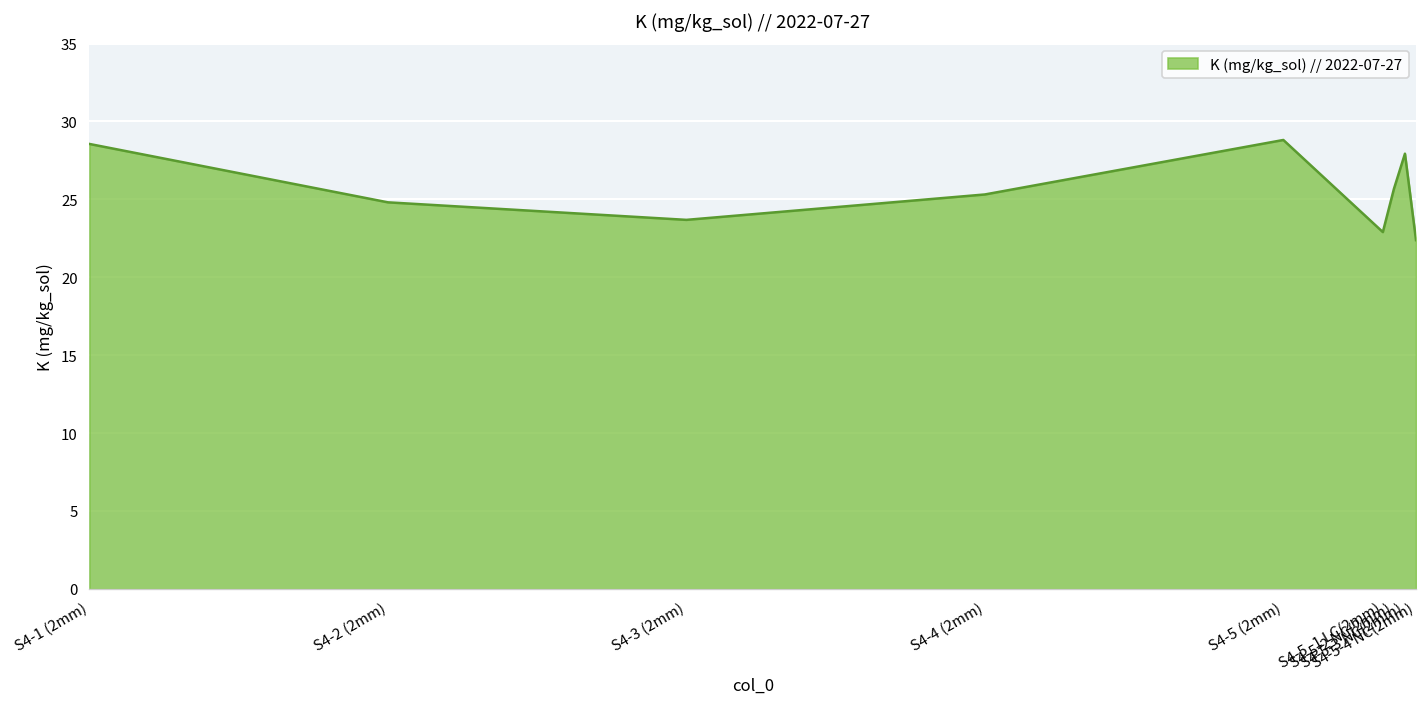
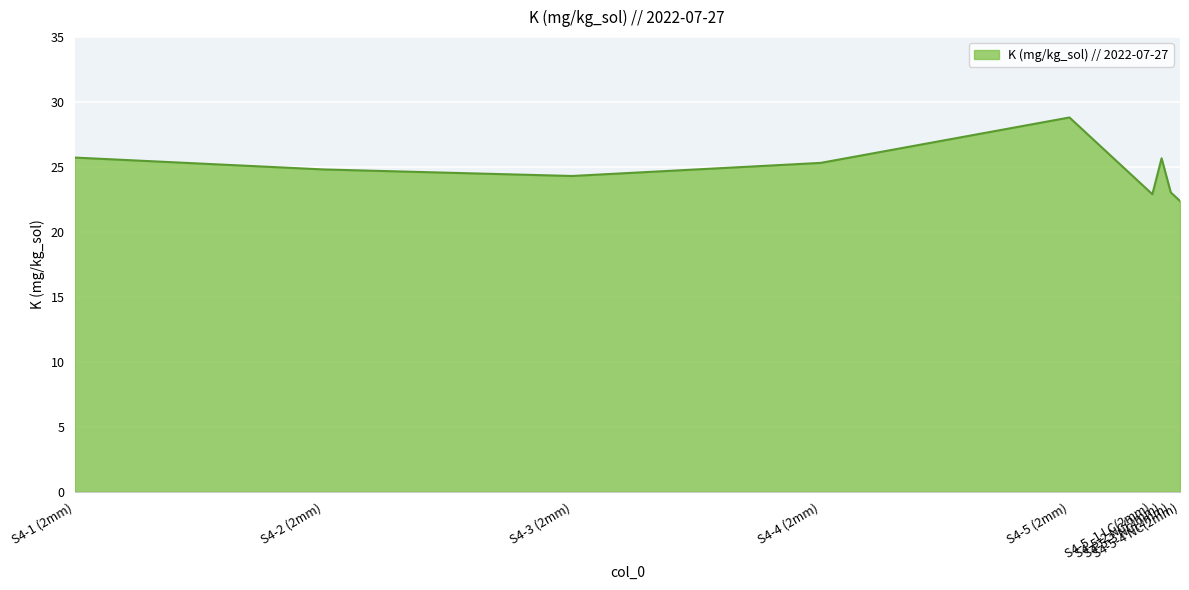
S4-1 (2mm): 28.6 -> 25.7
S4-3 (2mm): 23.7 -> 24.3
S4-5-3 NC(2mm): 27.9 -> 23.0
